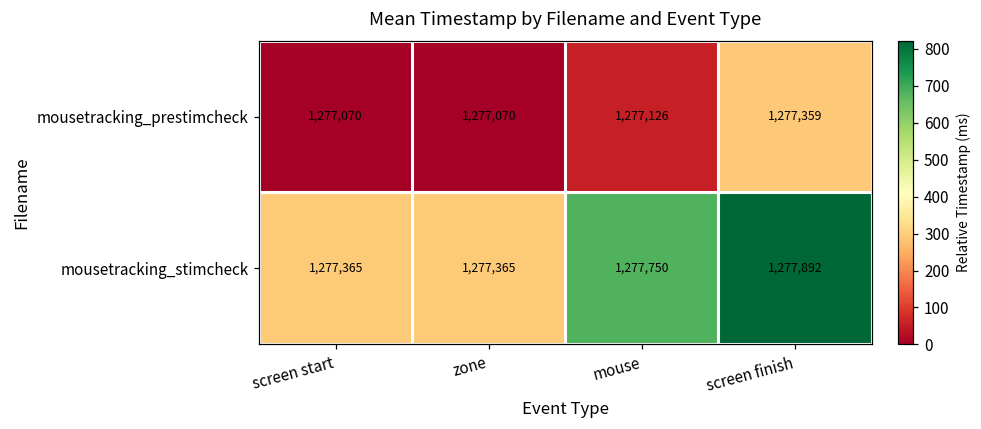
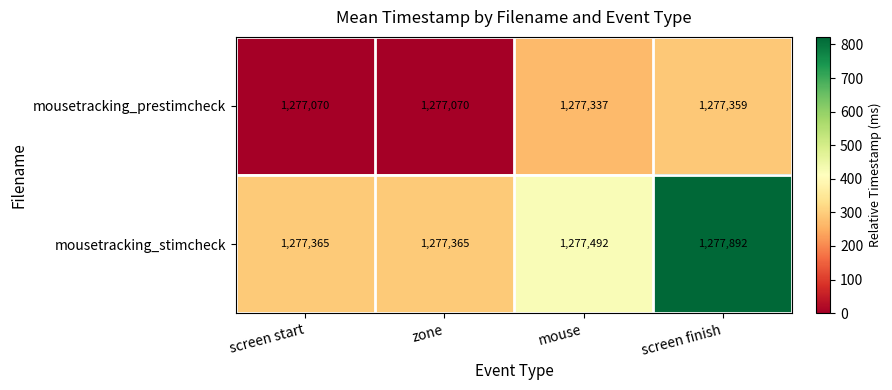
mousetracking_prestimcheck, mouse: 1,277,126 -> 1,277,337
mousetracking_stimcheck, mouse: 1,277,750 -> 1,277,492
